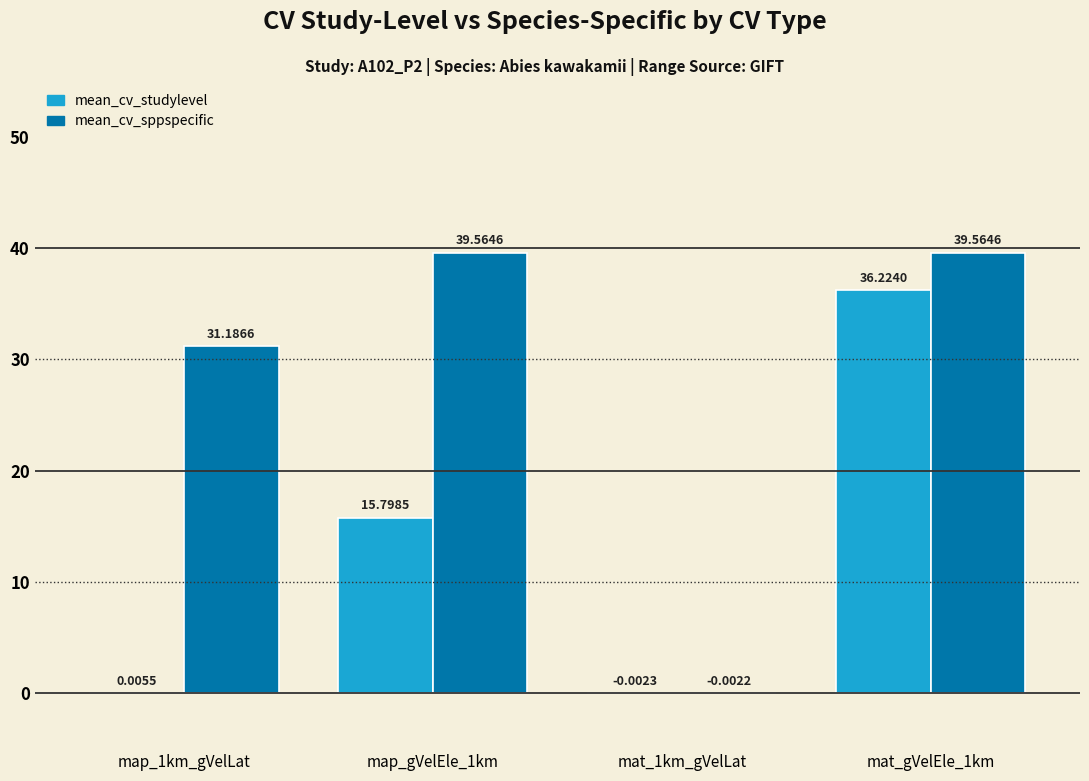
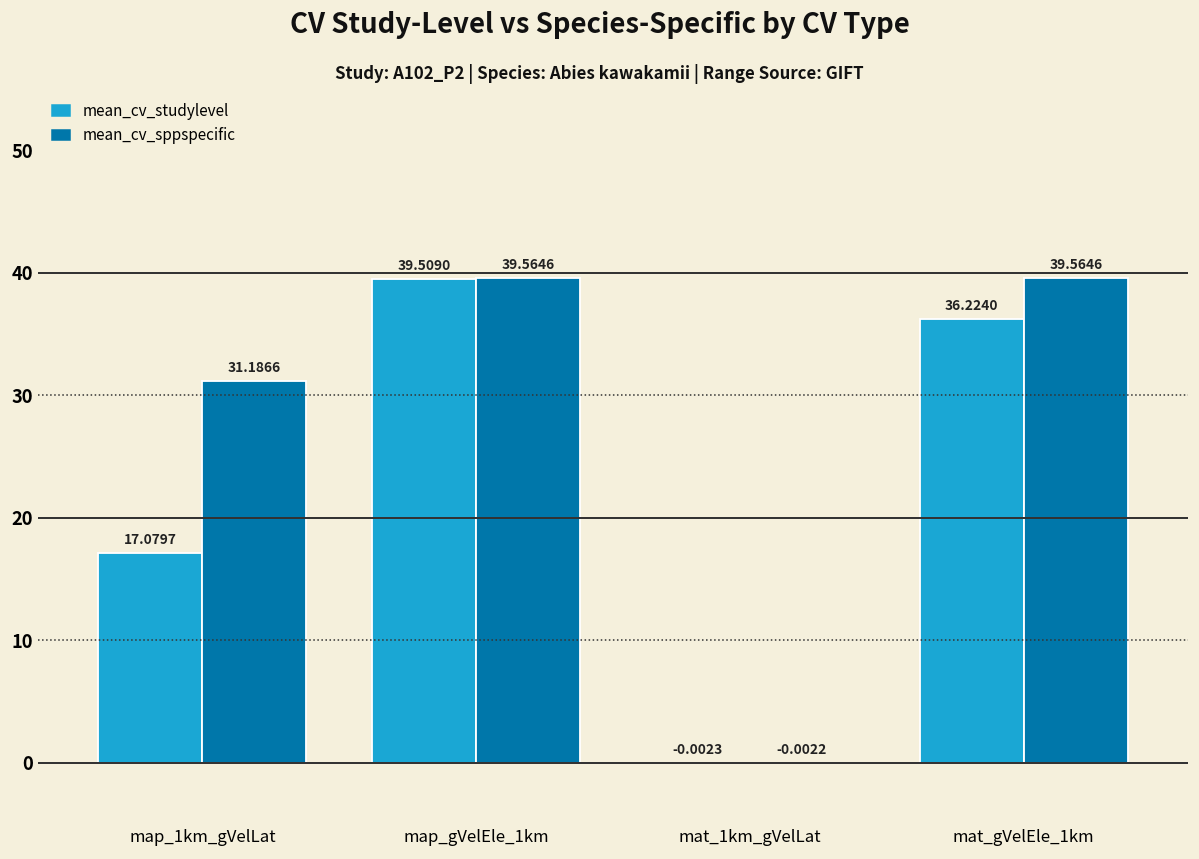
mean_cv_studylevel, map_1km_gVelLat: 0.0055 -> 17.0797
mean_cv_studylevel, map_gVelEle_1km: 15.7985 -> 39.5090
